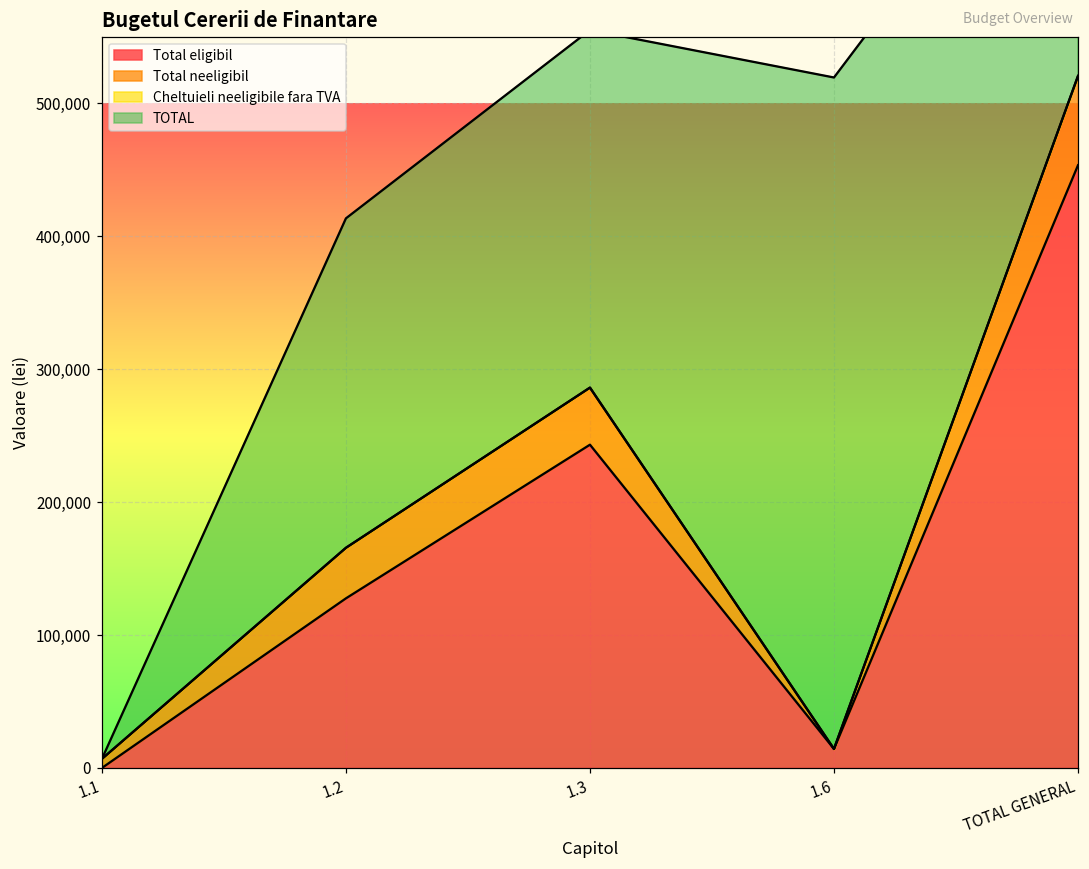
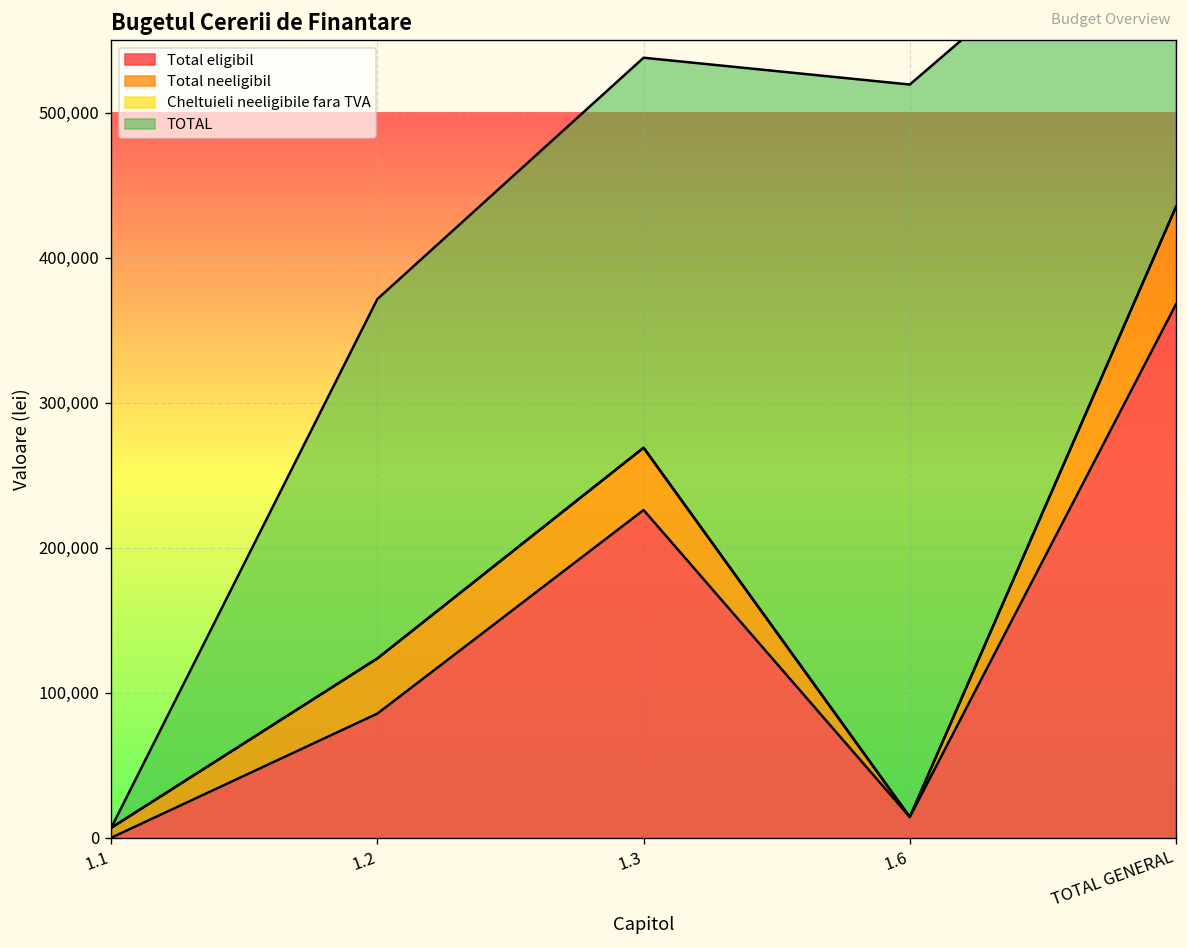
Total eligibil, 1.2: 128,000 -> 86,000
Total eligibil, 1.3: 243,000 -> 226,000
Total eligibil, TOTAL GENERAL: 453,000 -> 368,000
